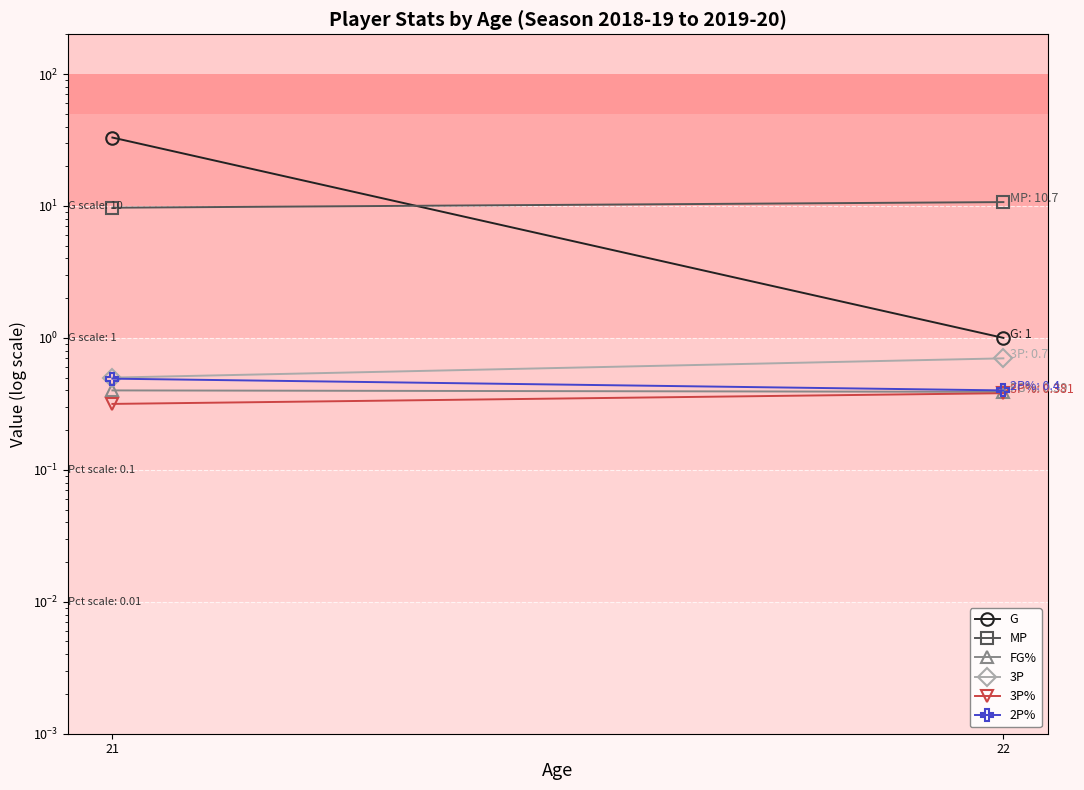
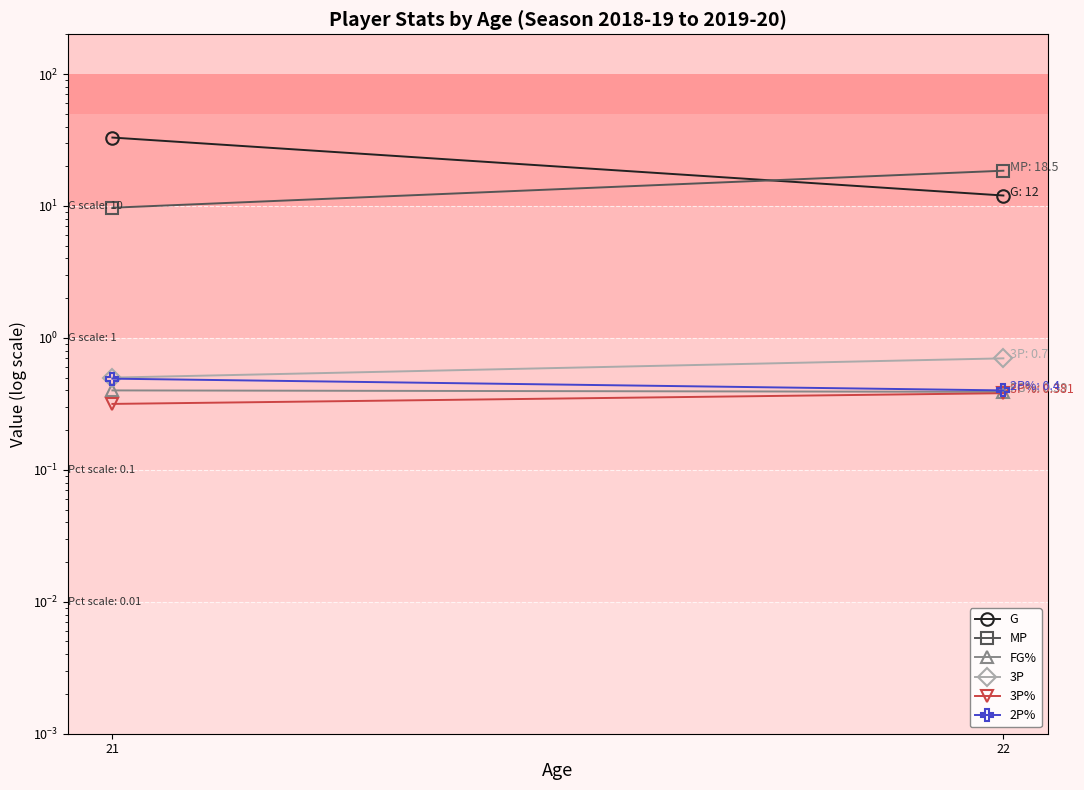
G, 22: 1 -> 12
MP, 22: 10.7 -> 18.5
